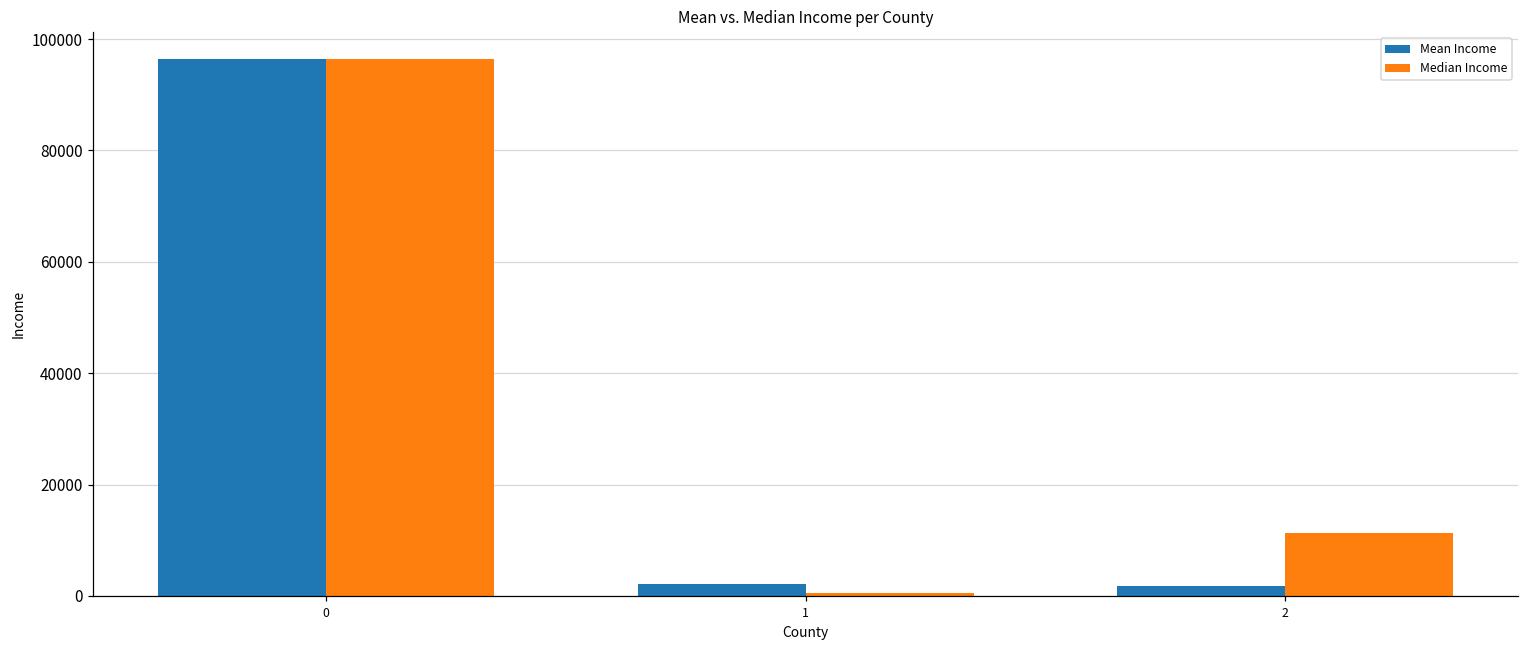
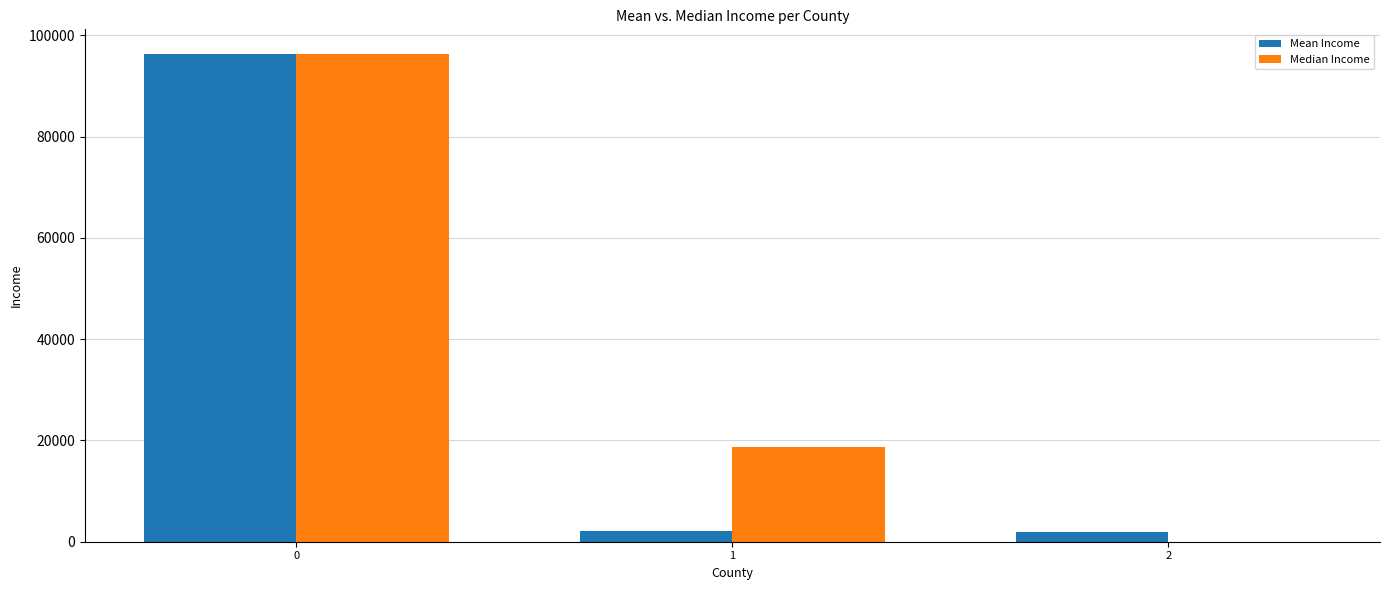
Median Income, 1: 0 -> 19000
Median Income, 2: 11000 -> 0
